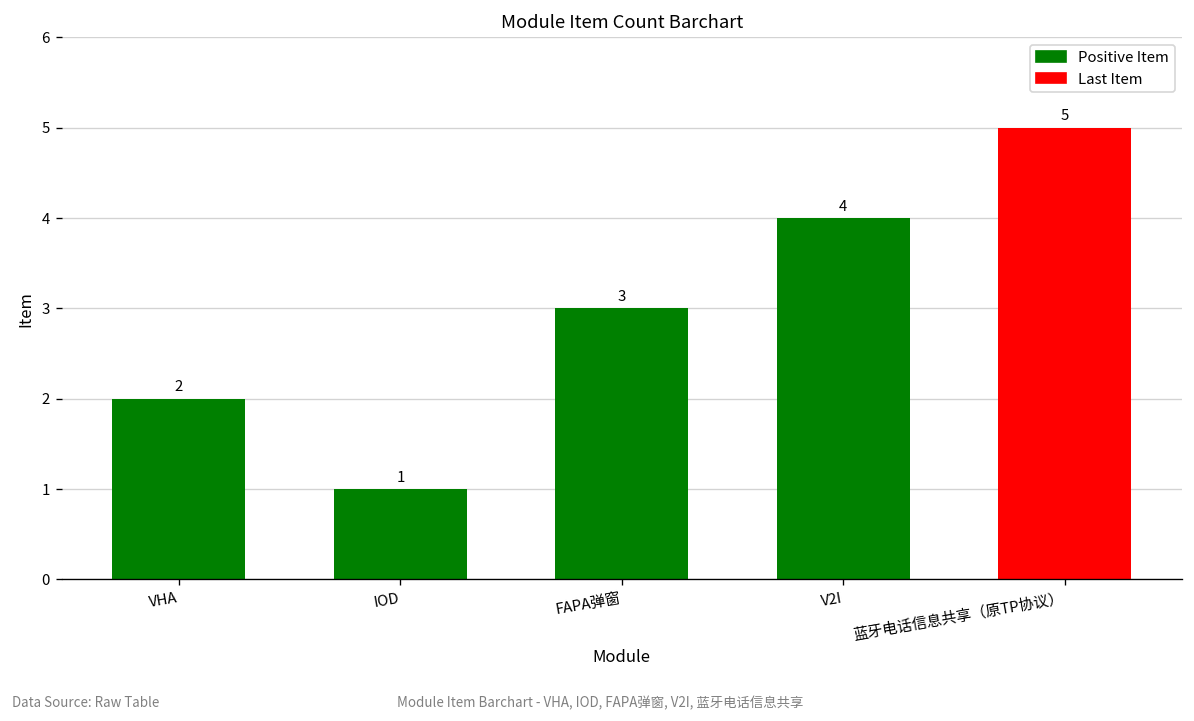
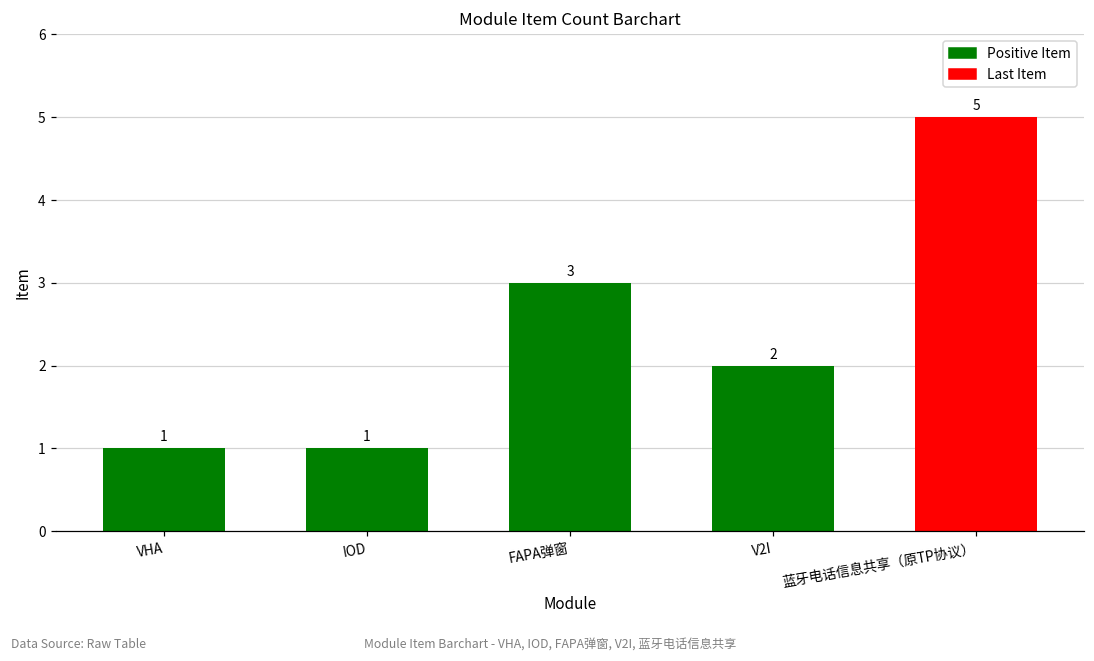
VHA: 2 -> 1
V2I: 4 -> 2
